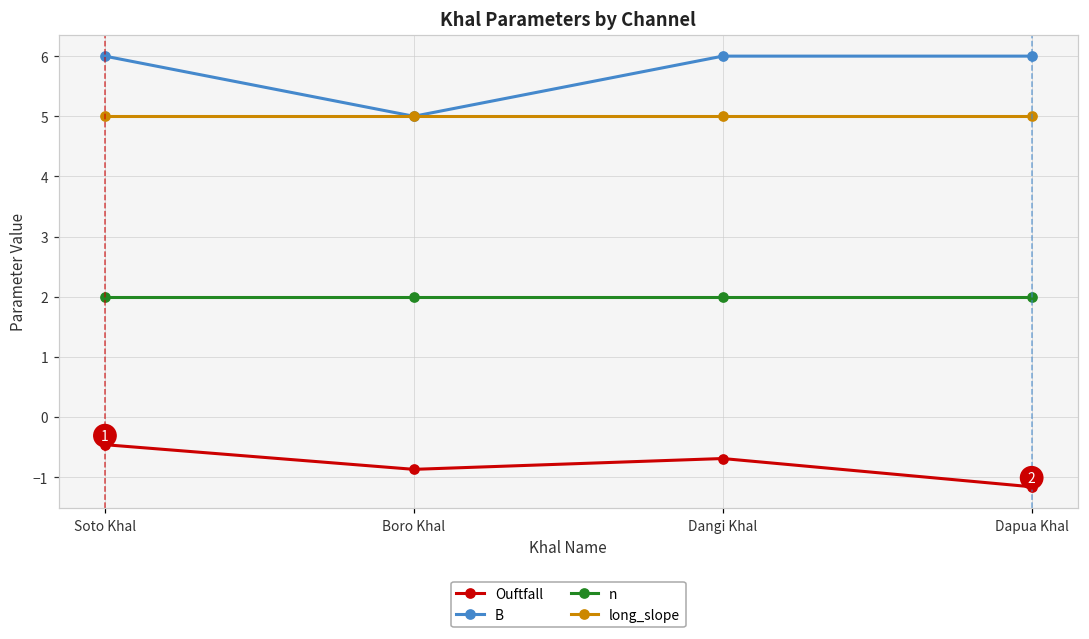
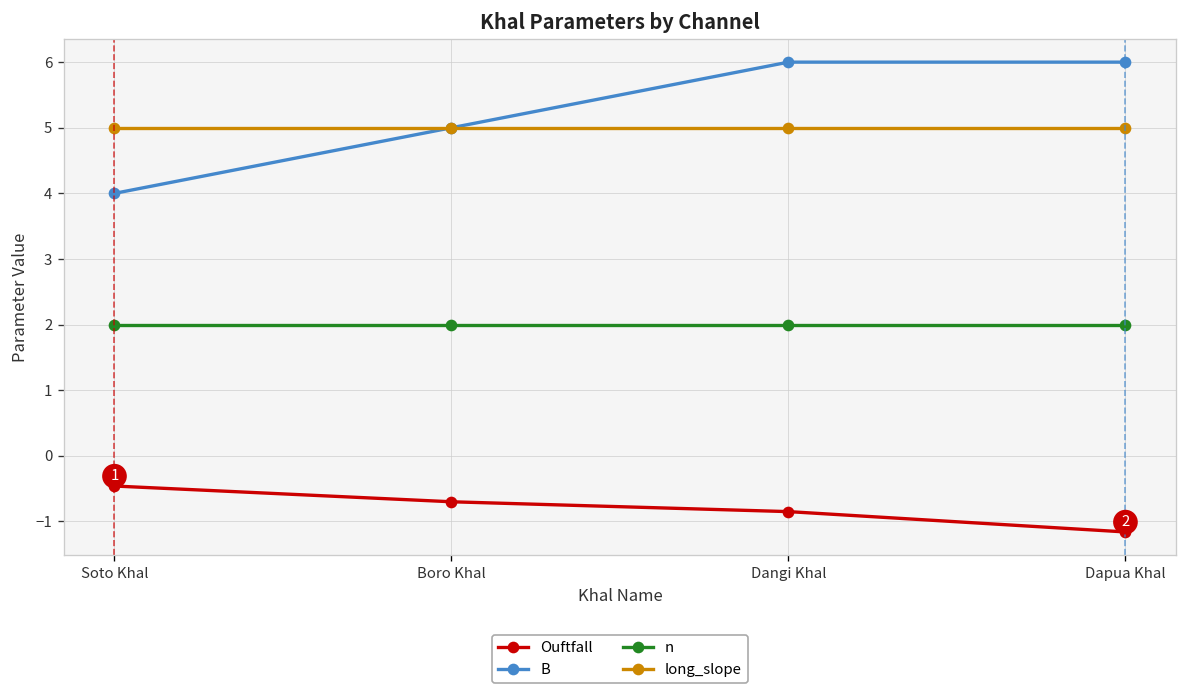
B, Soto Khal: 6 -> 4
Ouftfall, Boro Khal: -0.9 -> -0.7
Ouftfall, Dangi Khal: -0.7 -> -0.9
